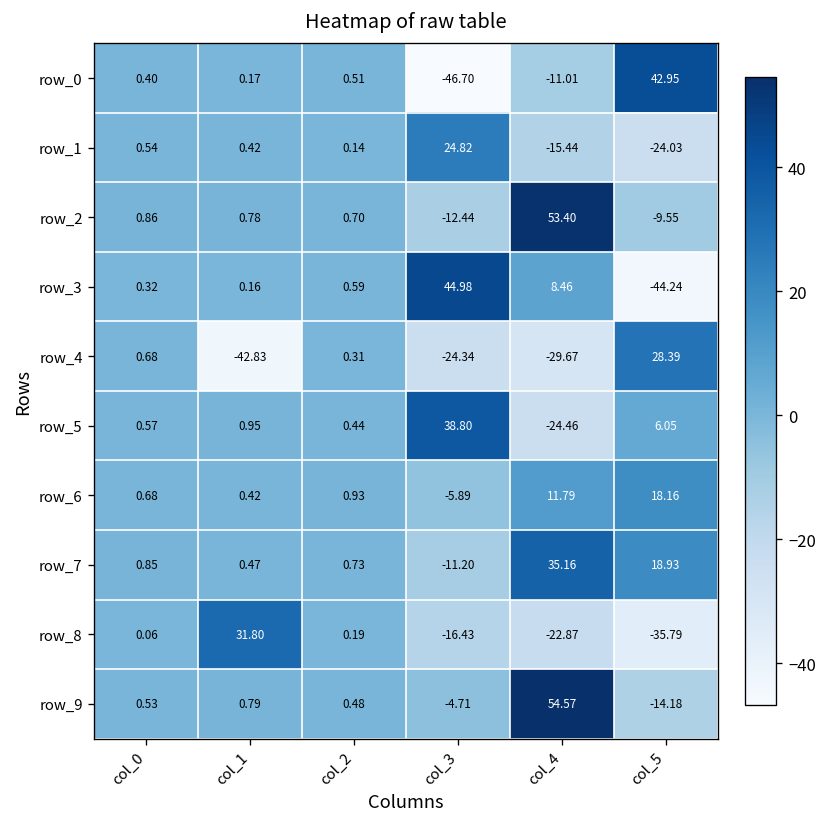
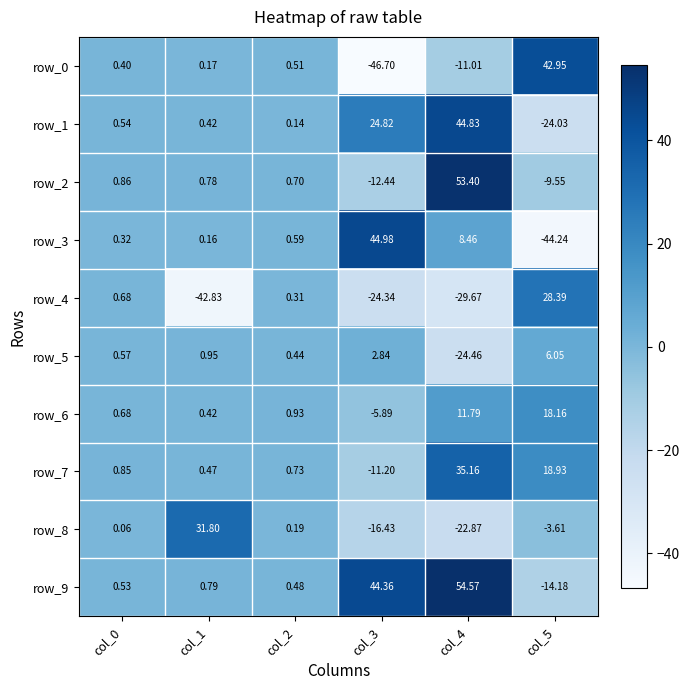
row_1, col_4: -15.44 -> 44.83
row_5, col_3: 38.80 -> 2.84
row_8, col_5: -35.79 -> -3.61
row_9, col_3: -4.71 -> 44.36
